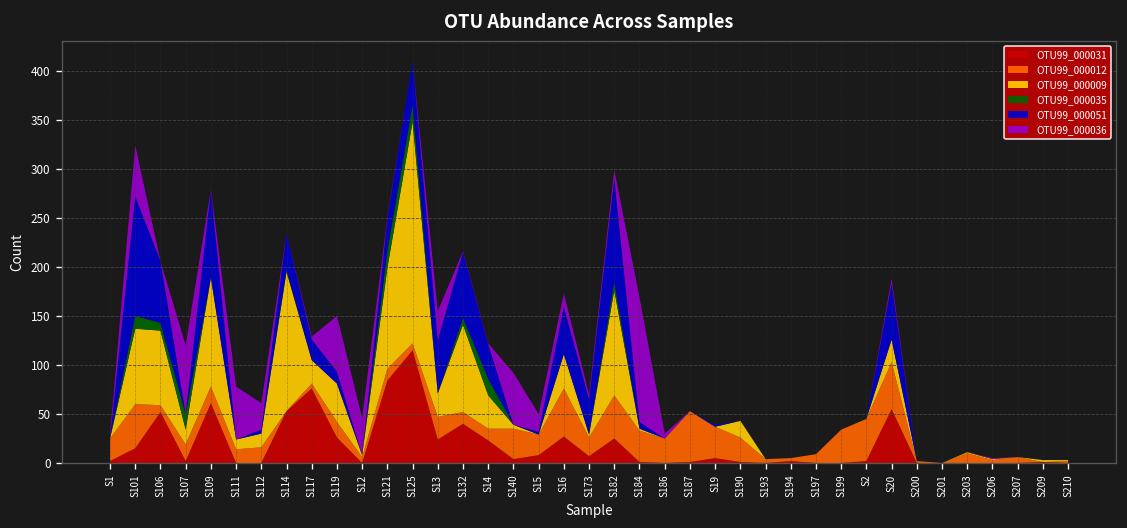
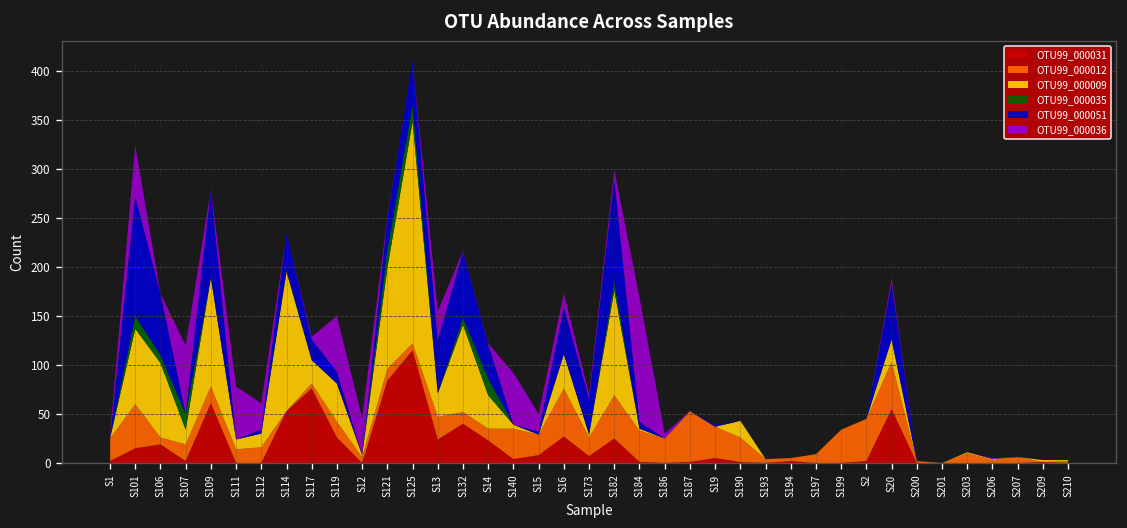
OTU99_000031, S106: 50 -> 20
